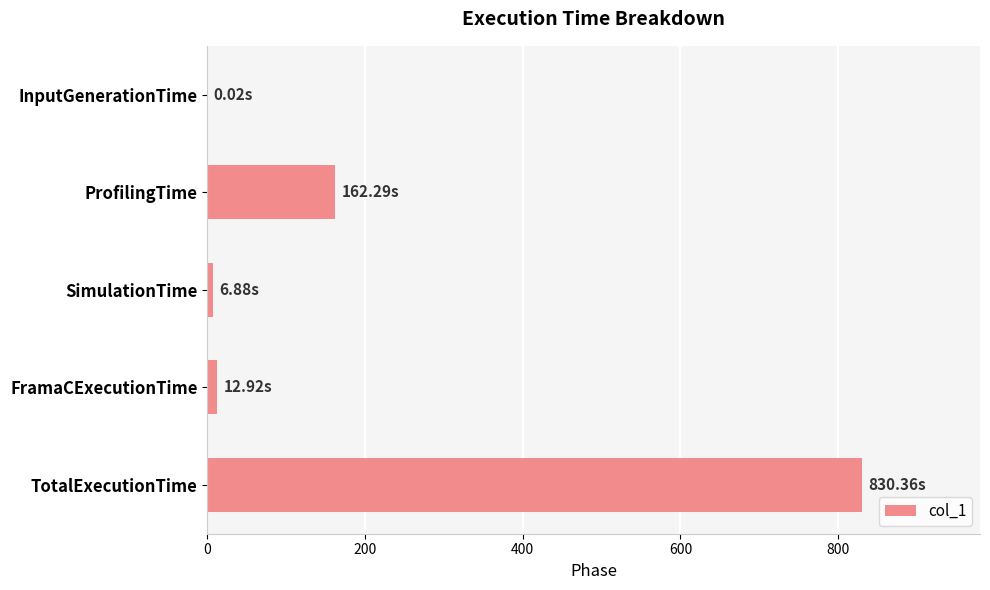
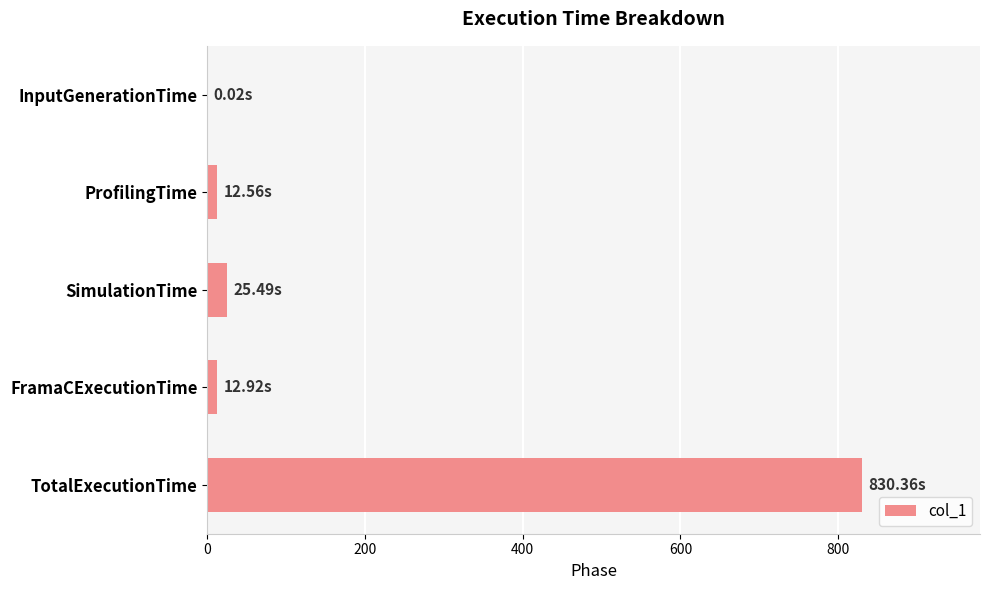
ProfilingTime: 162.29s -> 12.56s
SimulationTime: 6.88s -> 25.49s
